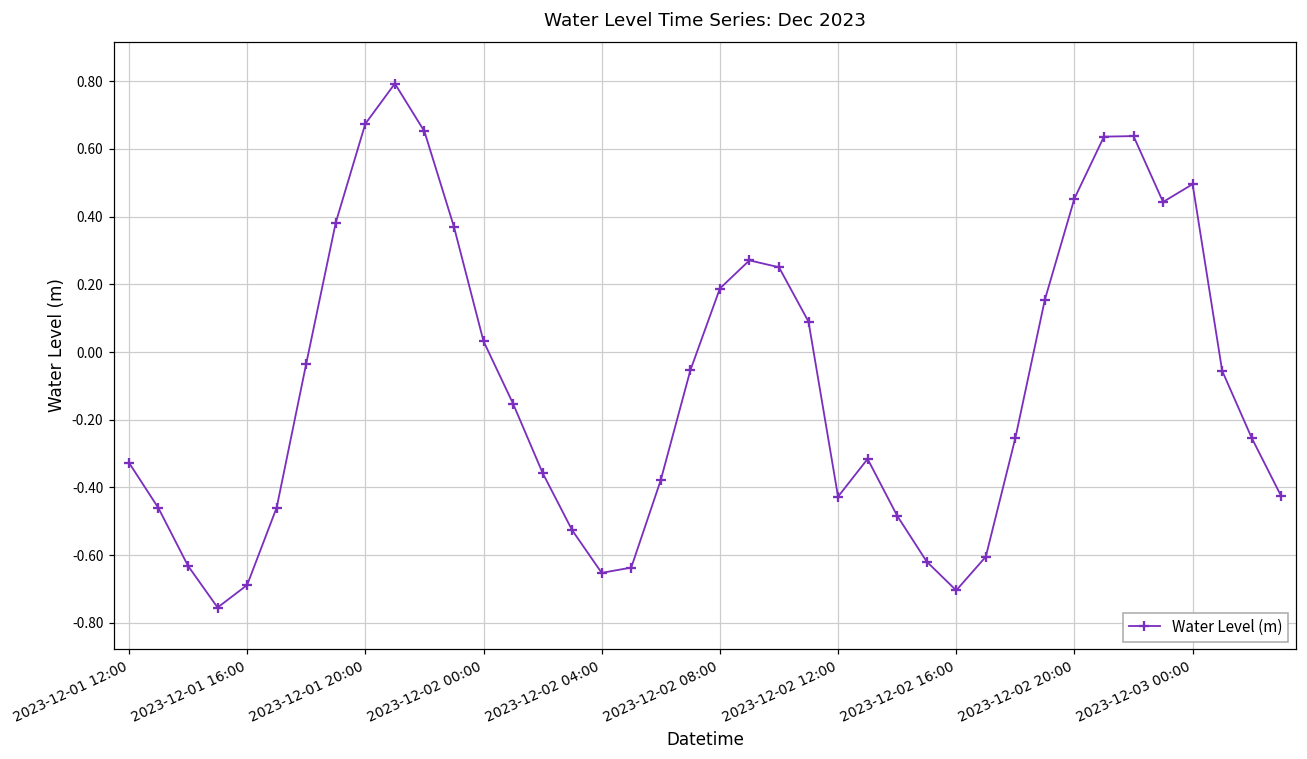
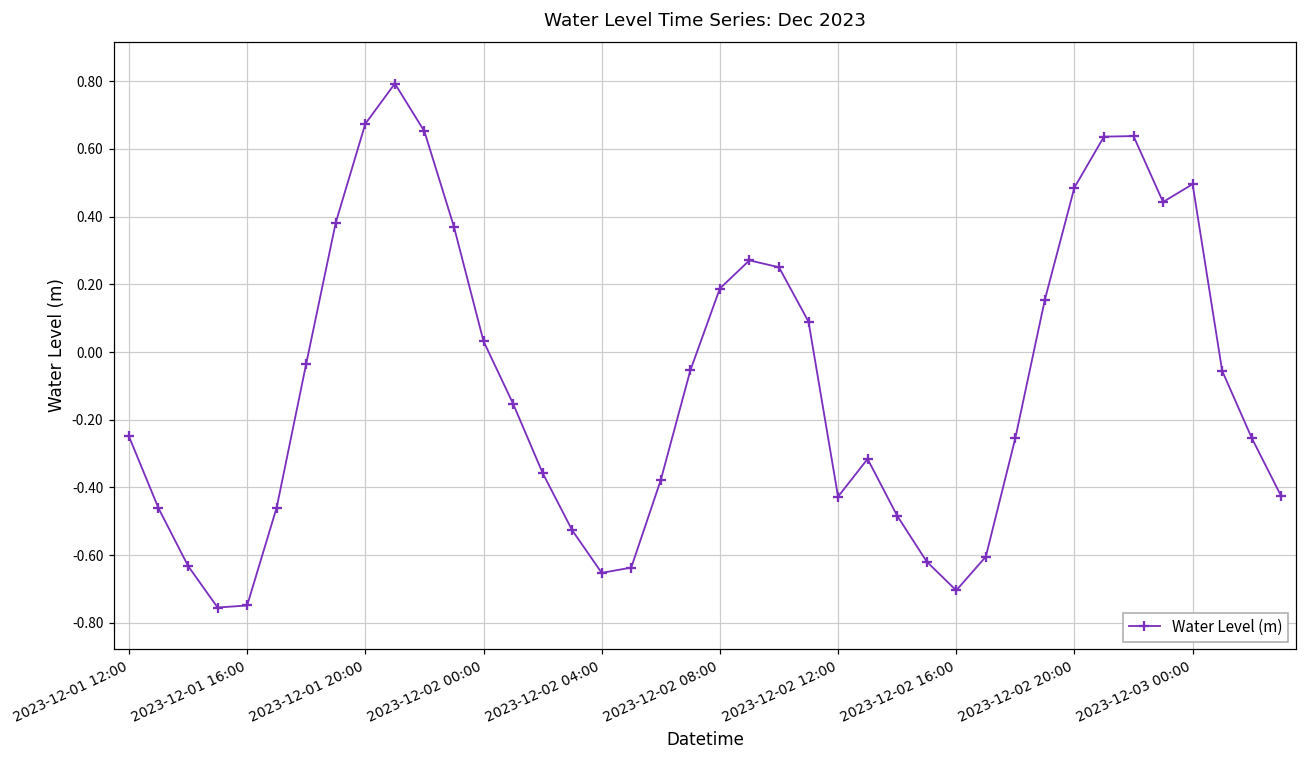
2023-12-01 12:00: -0.33 -> -0.25
2023-12-01 16:00: -0.69 -> -0.75
2023-12-02 20:00: 0.45 -> 0.49
